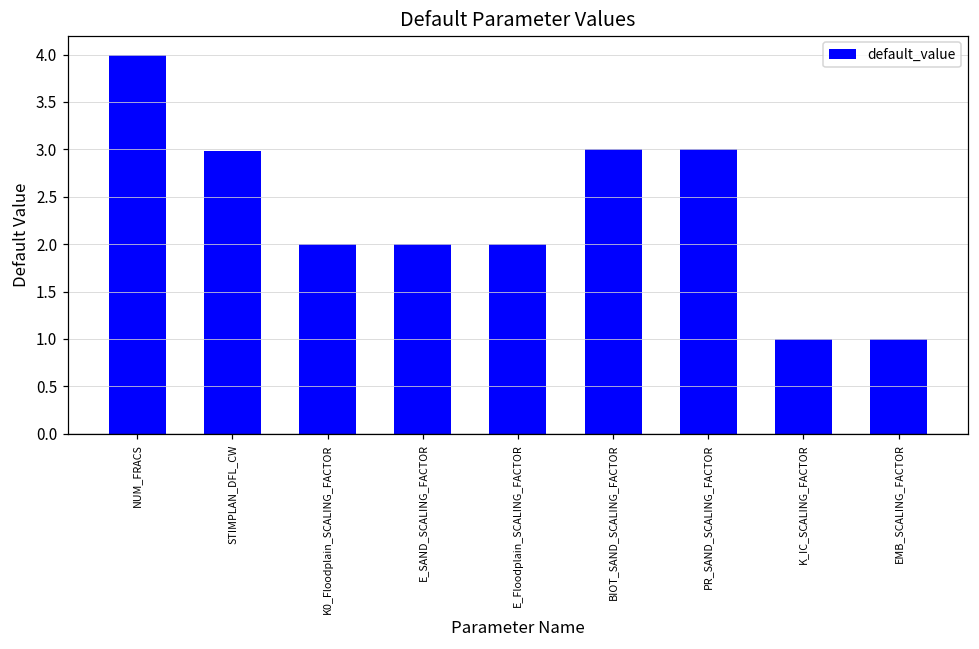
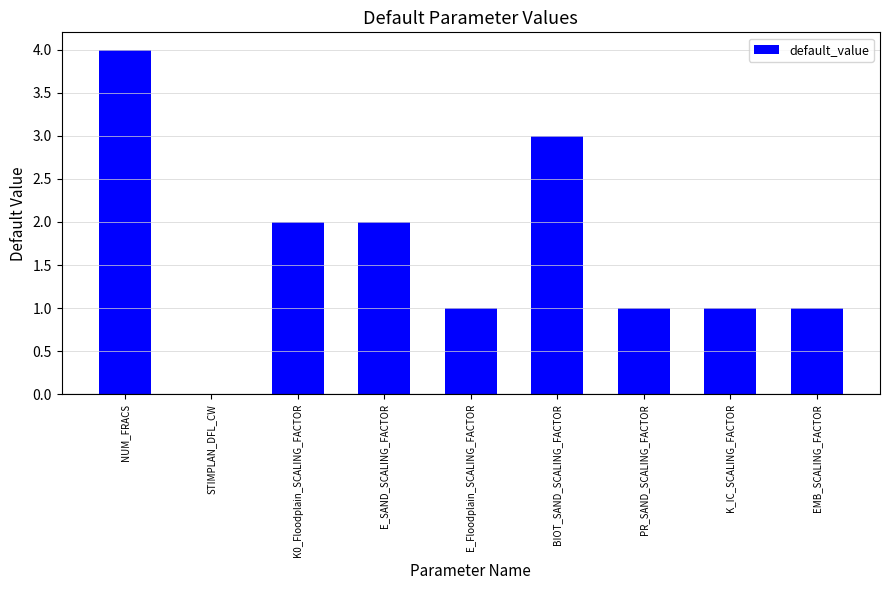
STIMPLAN_DFL_CW: 3.0 -> 0.0
E_Floodplain_SCALING_FACTOR: 2 -> 1
PR_SAND_SCALING_FACTOR: 3 -> 1
